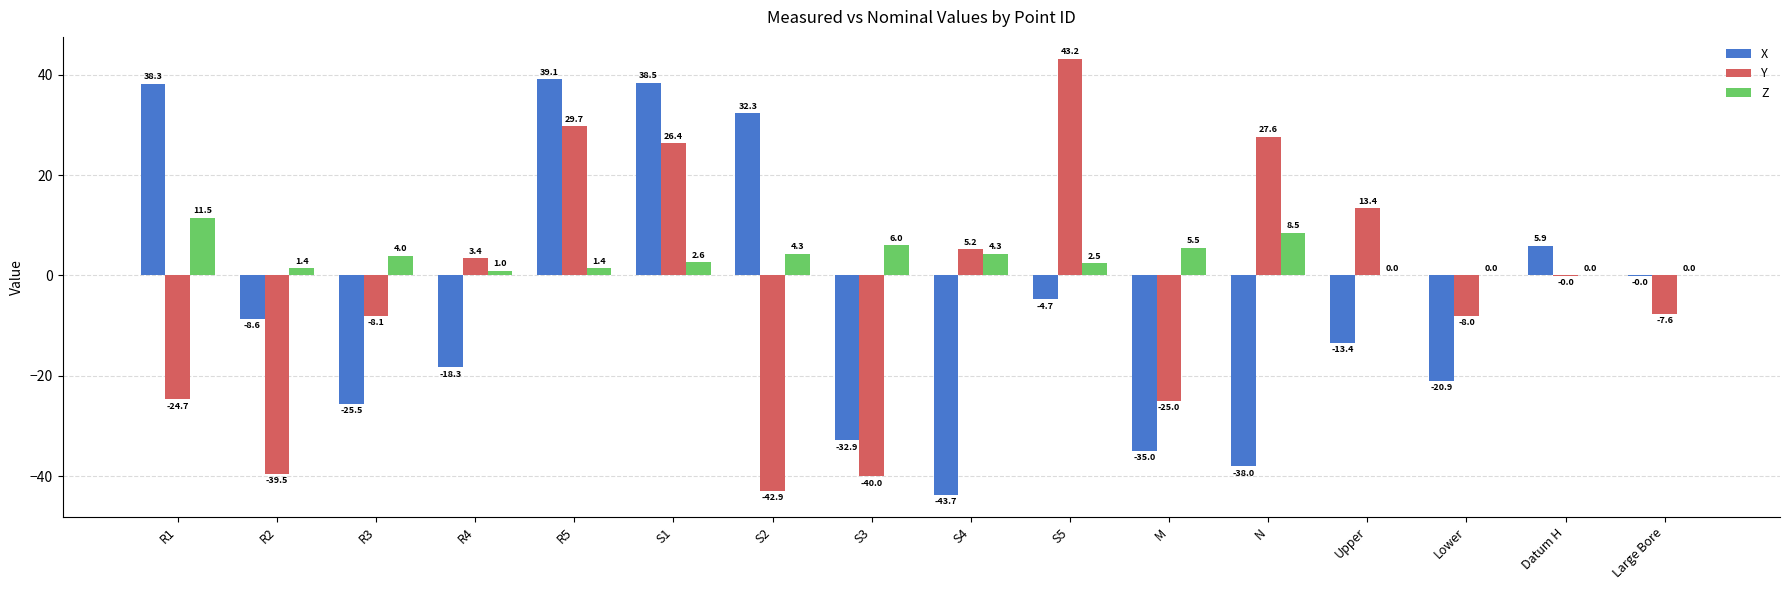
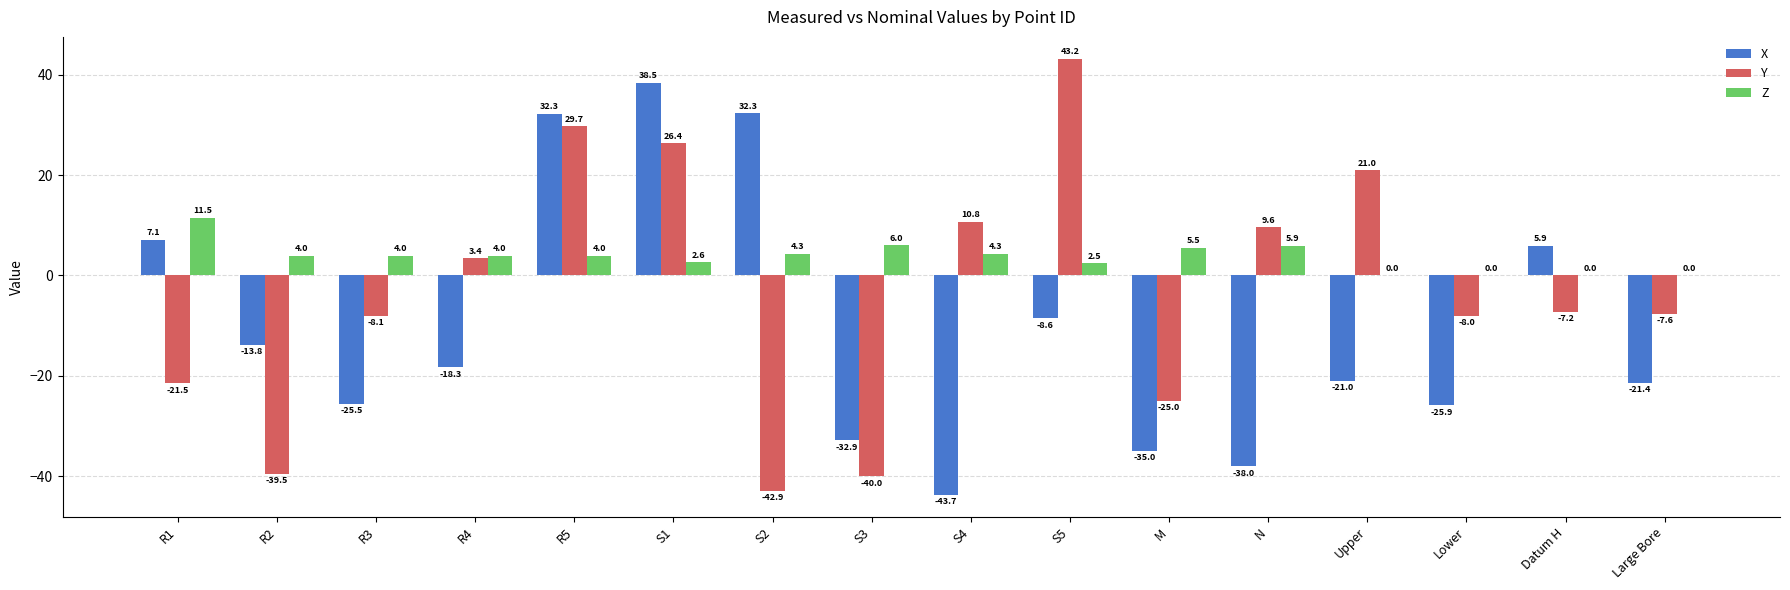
X, R1: 38.3 -> 7.1
Y, R1: -24.7 -> -21.5
X, R2: -8.6 -> -13.8
Z, R2: 1.4 -> 4.0
Z, R4: 1.0 -> 4.0
X, R5: 39.1 -> 32.3
Z, R5: 1.4 -> 4.0
Y, S4: 5.2 -> 10.8
X, S5: -4.7 -> -8.6
Y, N: 27.6 -> 9.6
Z, N: 8.5 -> 5.9
X, Upper: -13.4 -> -21.0
Y, Upper: 13.4 -> 21.0
X, Lower: -20.9 -> -25.9
Y, Datum H: -0.0 -> -7.2
X, Large Bore: -0.0 -> -21.4
